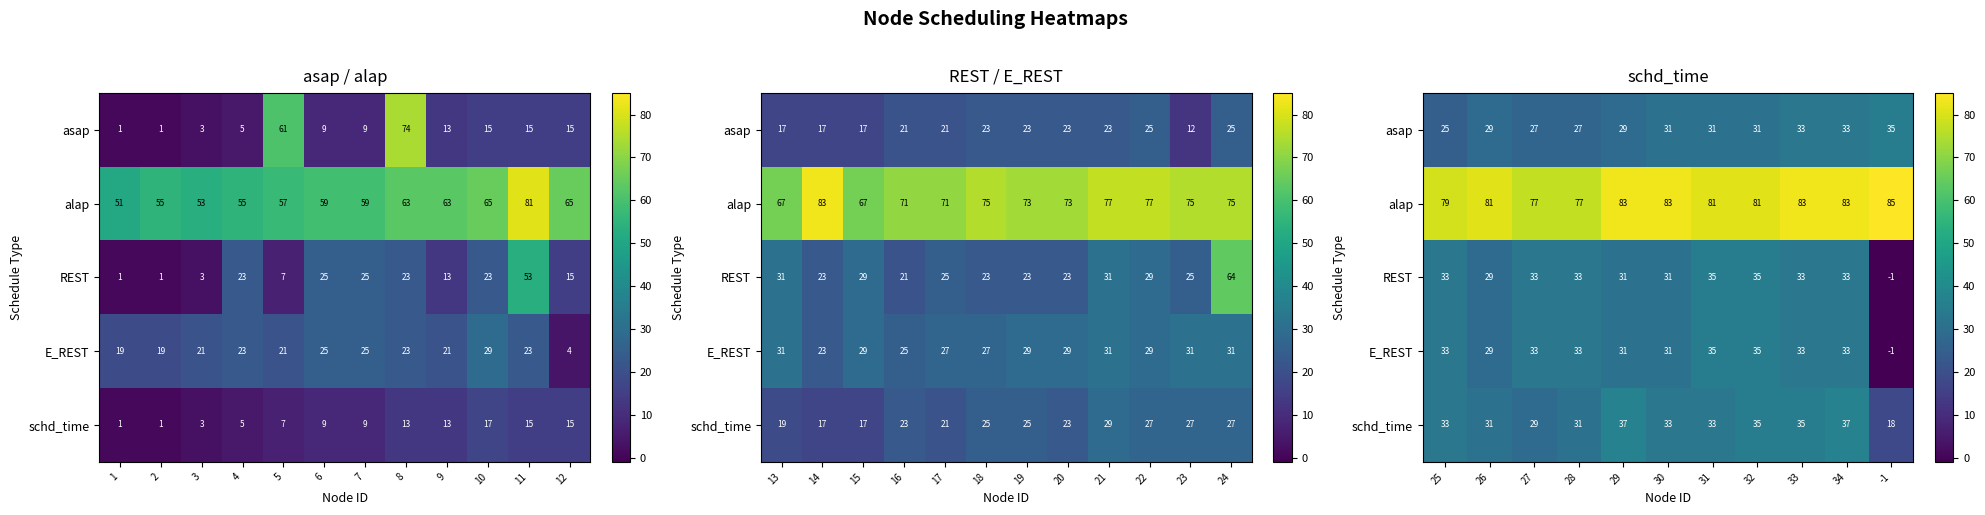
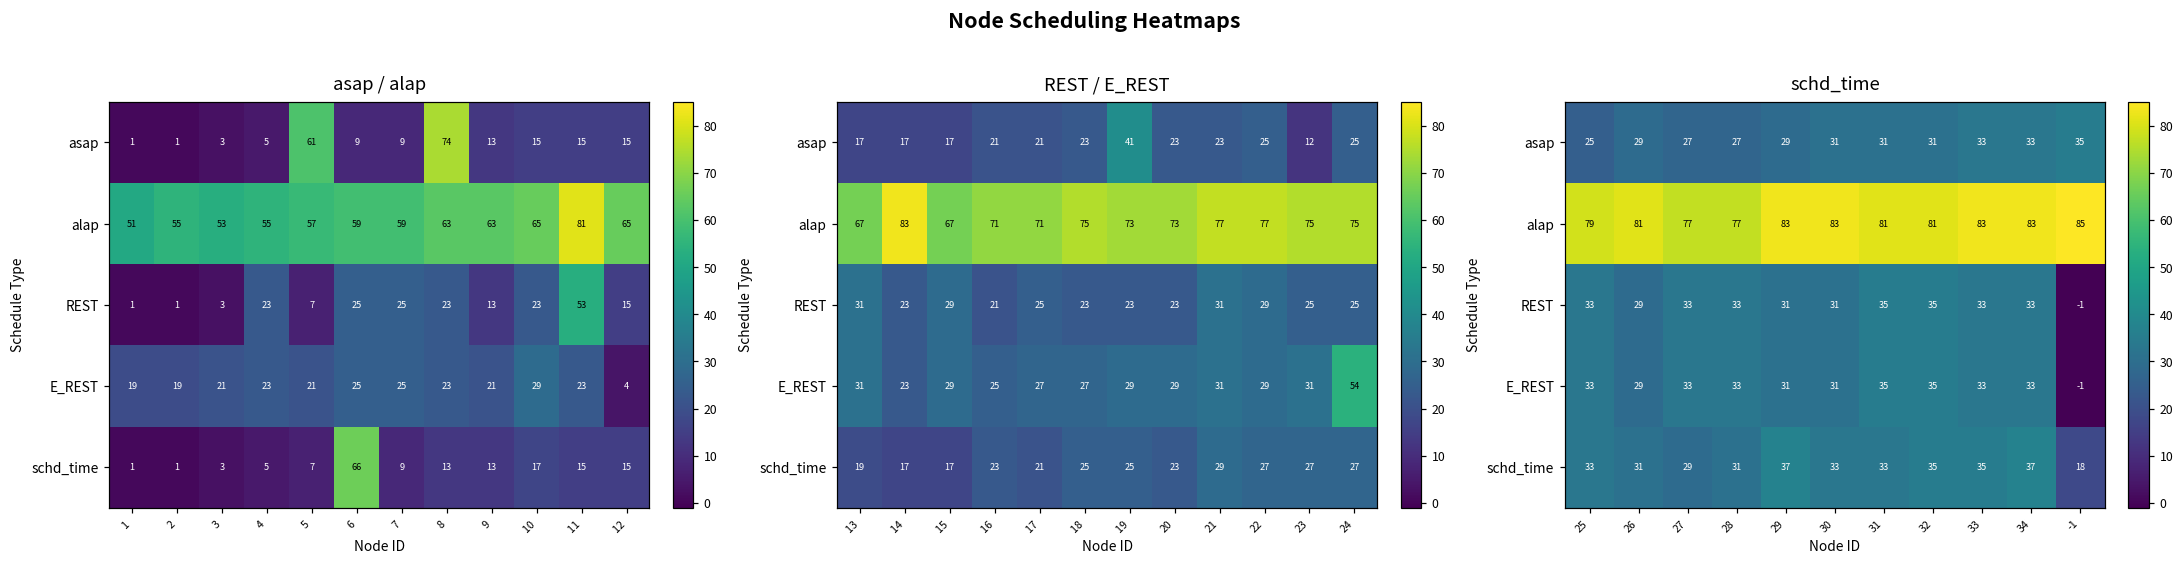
asap / alap, schd_time, 6: 9 -> 66
REST / E_REST, asap, 19: 23 -> 41
REST / E_REST, REST, 24: 64 -> 25
REST / E_REST, E_REST, 24: 31 -> 54
